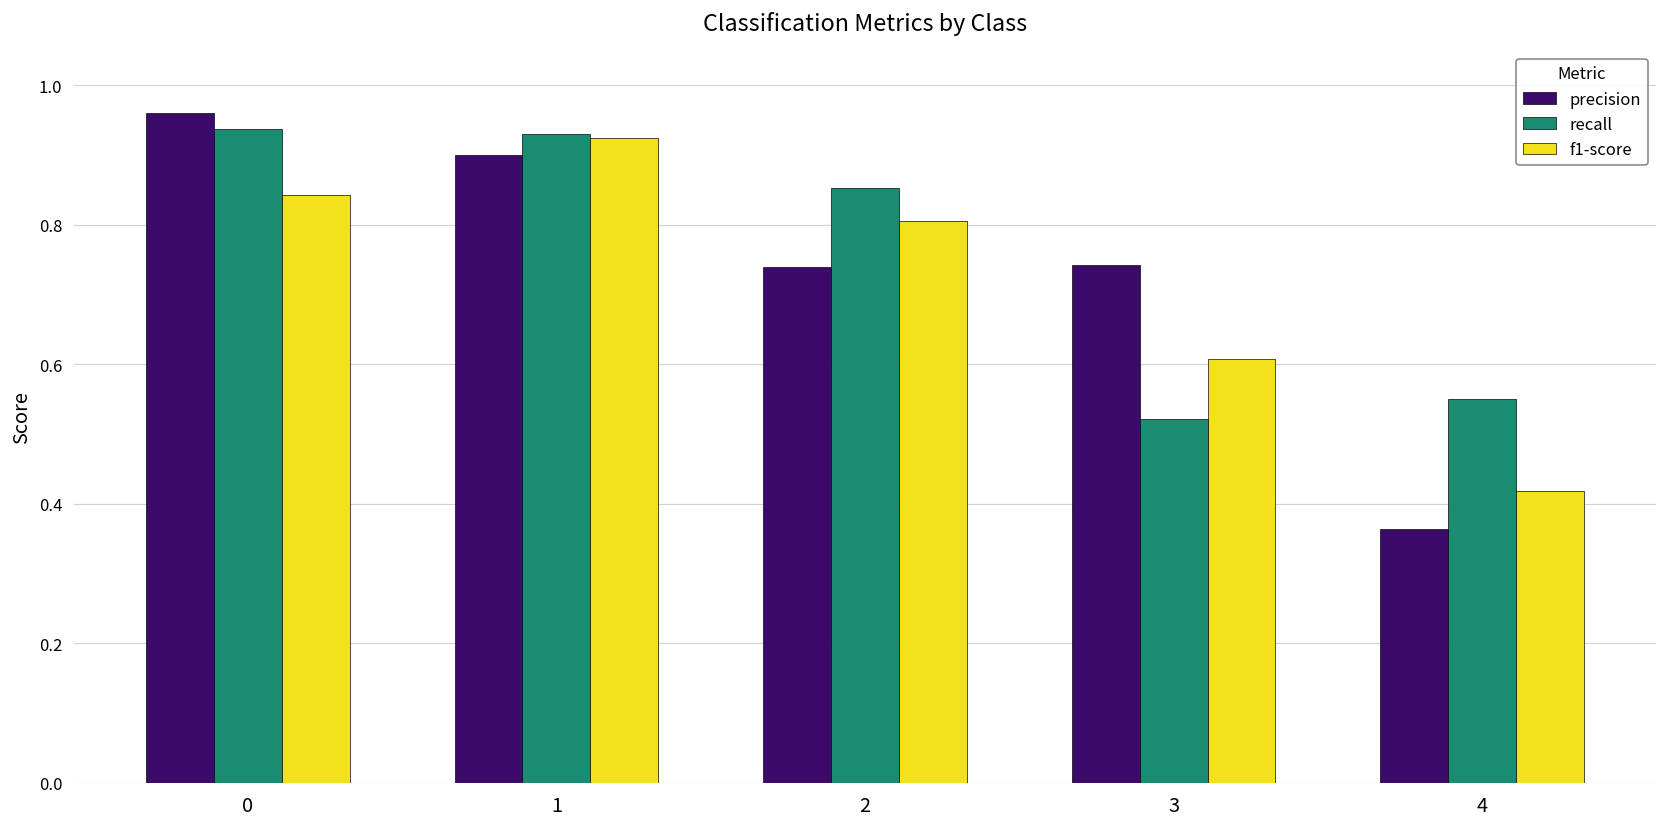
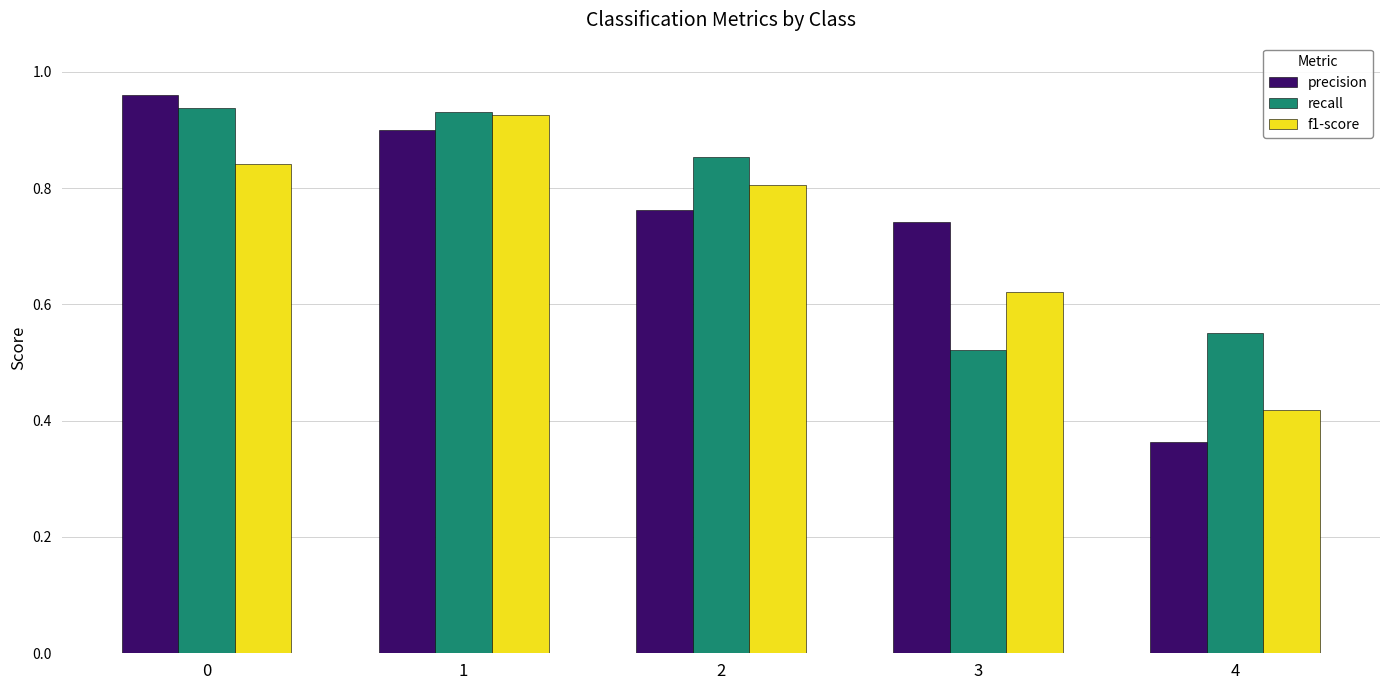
precision, 2: 0.74 -> 0.76
f1-score, 3: 0.61 -> 0.62
